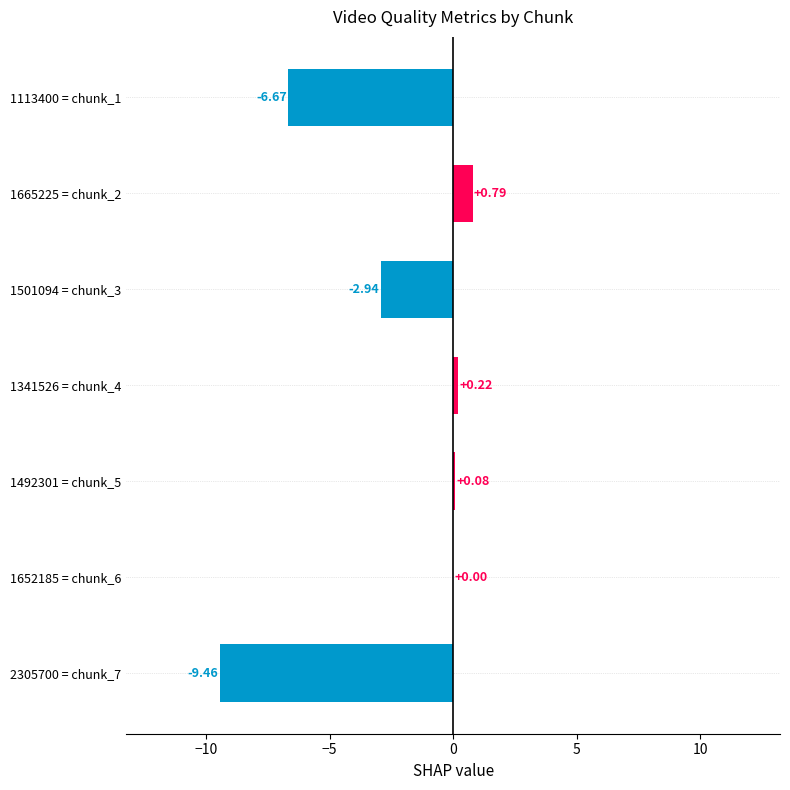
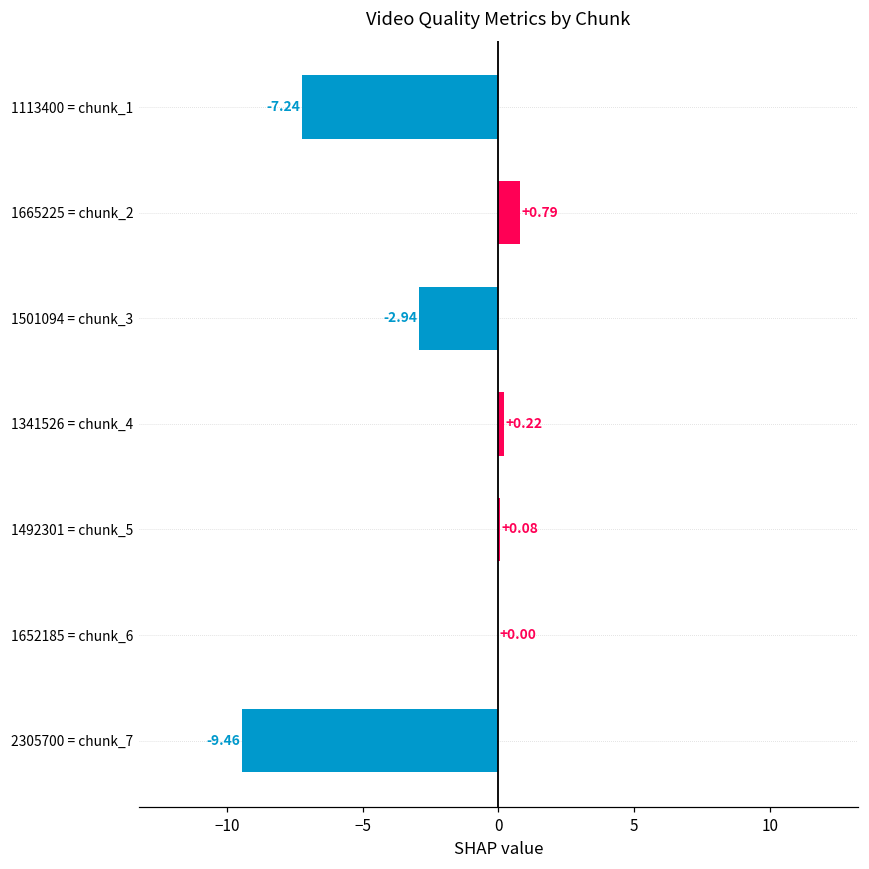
1113400 = chunk_1: -6.67 -> -7.24
